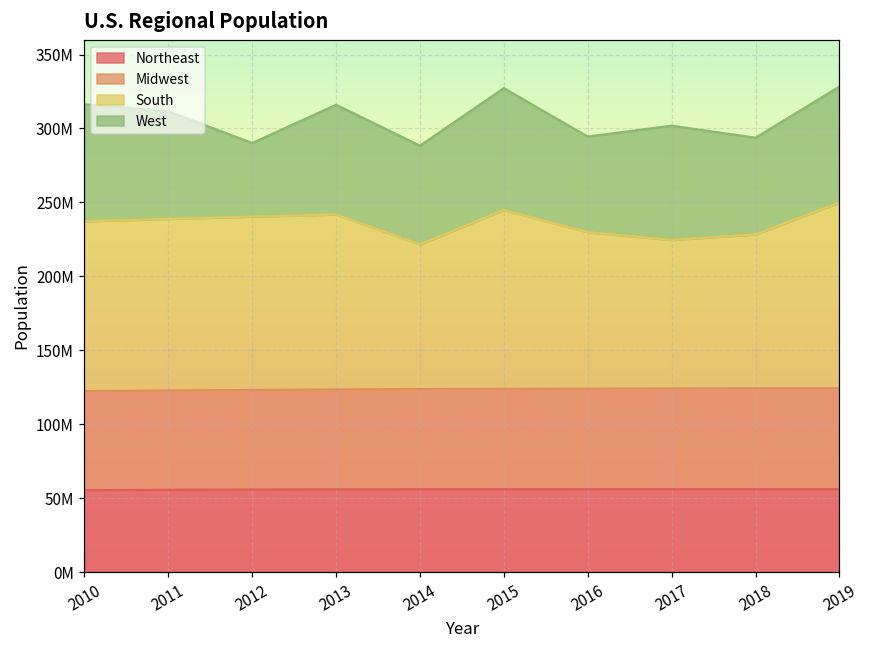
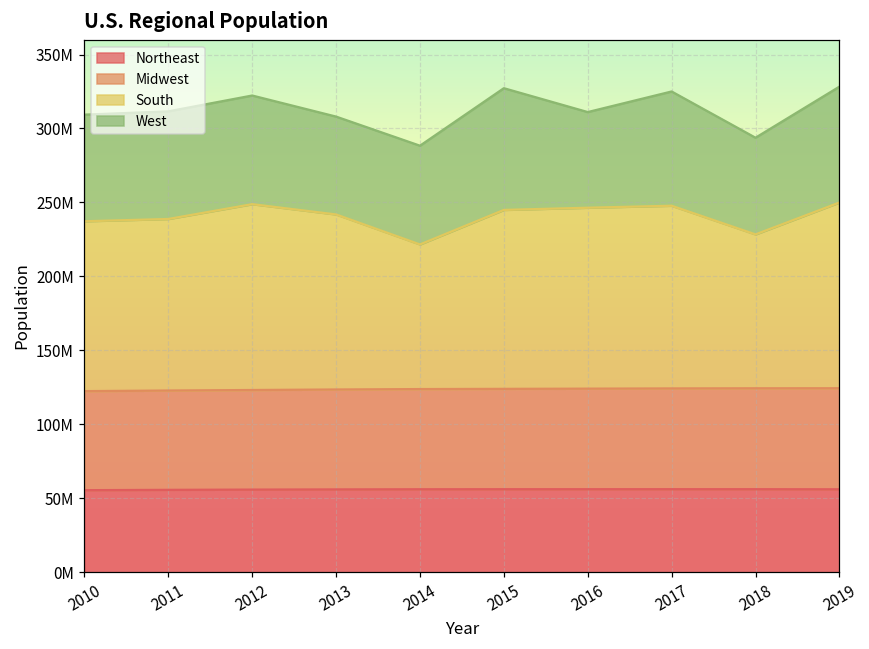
West, 2010: 79000000 -> 72000000
South, 2012: 117000000 -> 126000000
West, 2012: 50000000 -> 73000000
West, 2013: 74000000 -> 66000000
South, 2016: 106000000 -> 122000000
South, 2017: 100000000 -> 124000000
